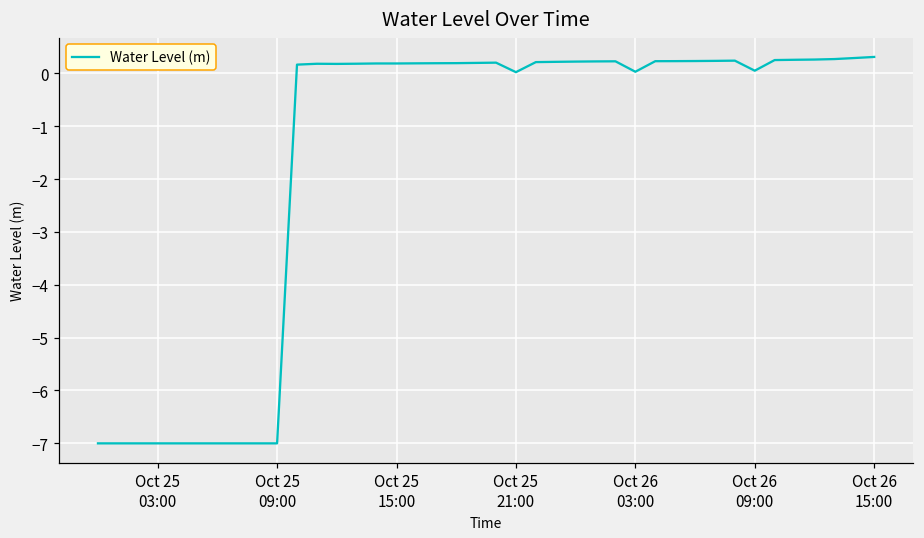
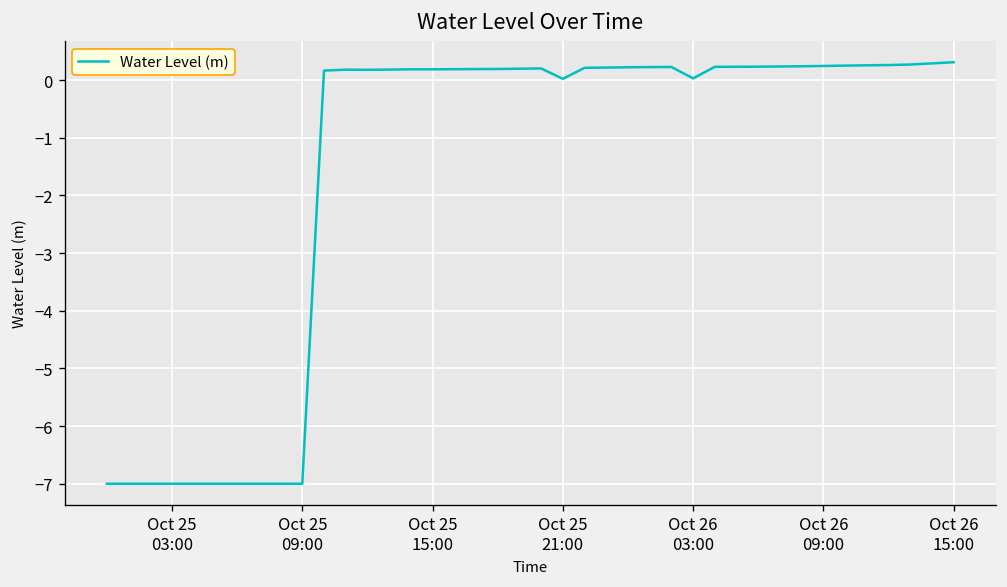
Oct 26 09:00: 0.0 -> 0.2
